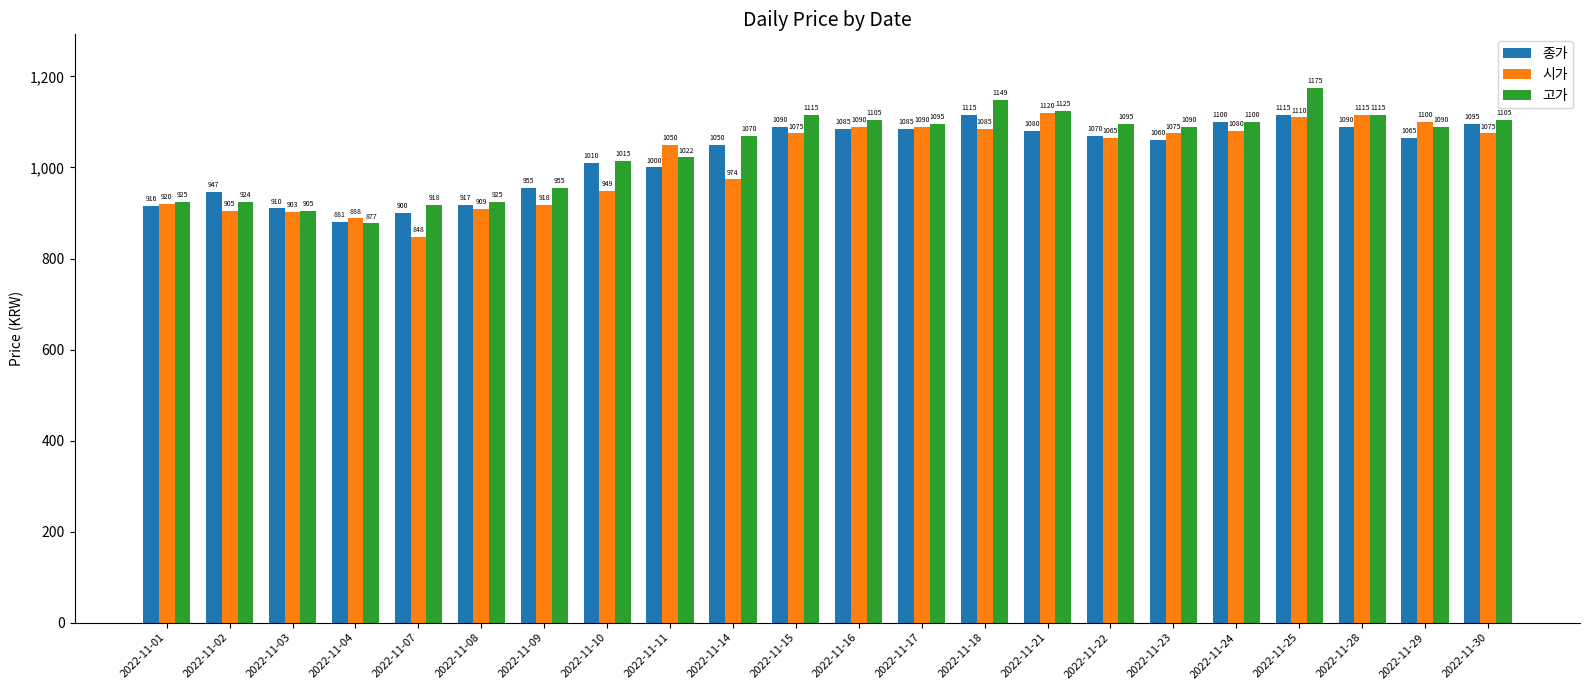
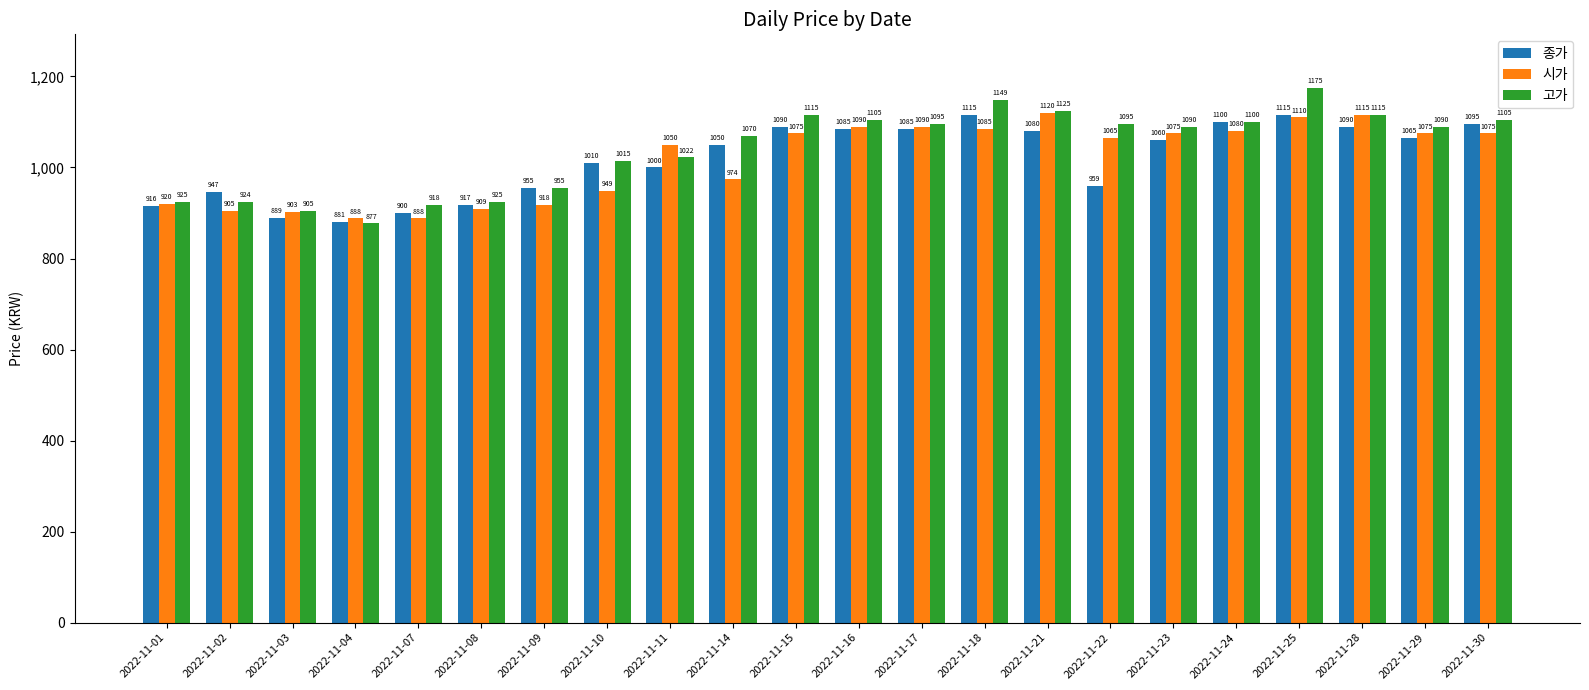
종가, 2022-11-03: 910 -> 889
시가, 2022-11-07: 848 -> 888
종가, 2022-11-22: 1070 -> 959
시가, 2022-11-29: 1100 -> 1075
